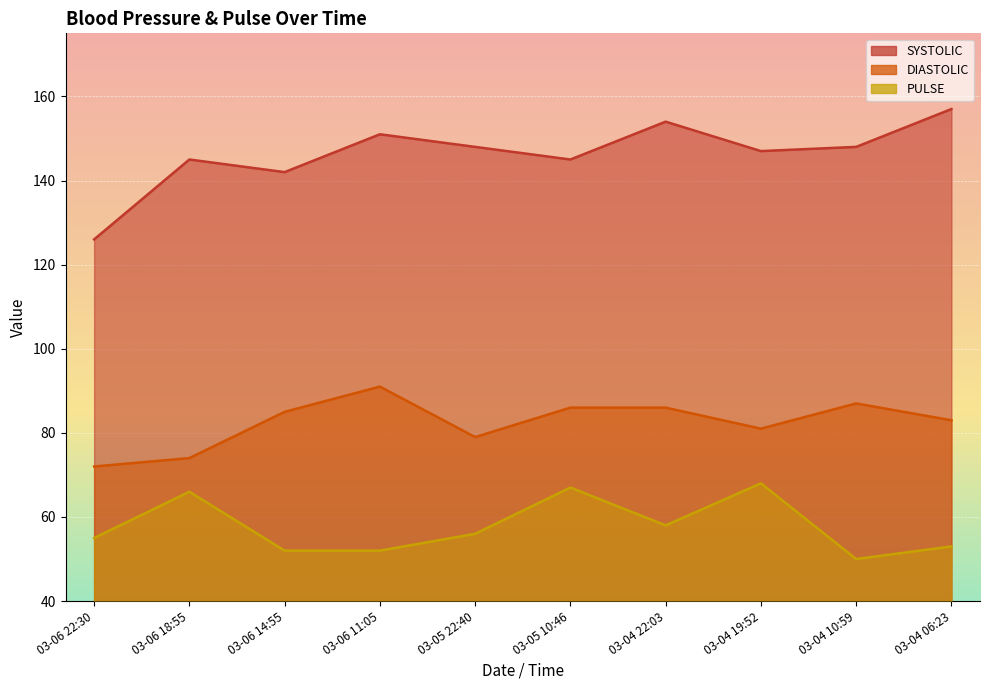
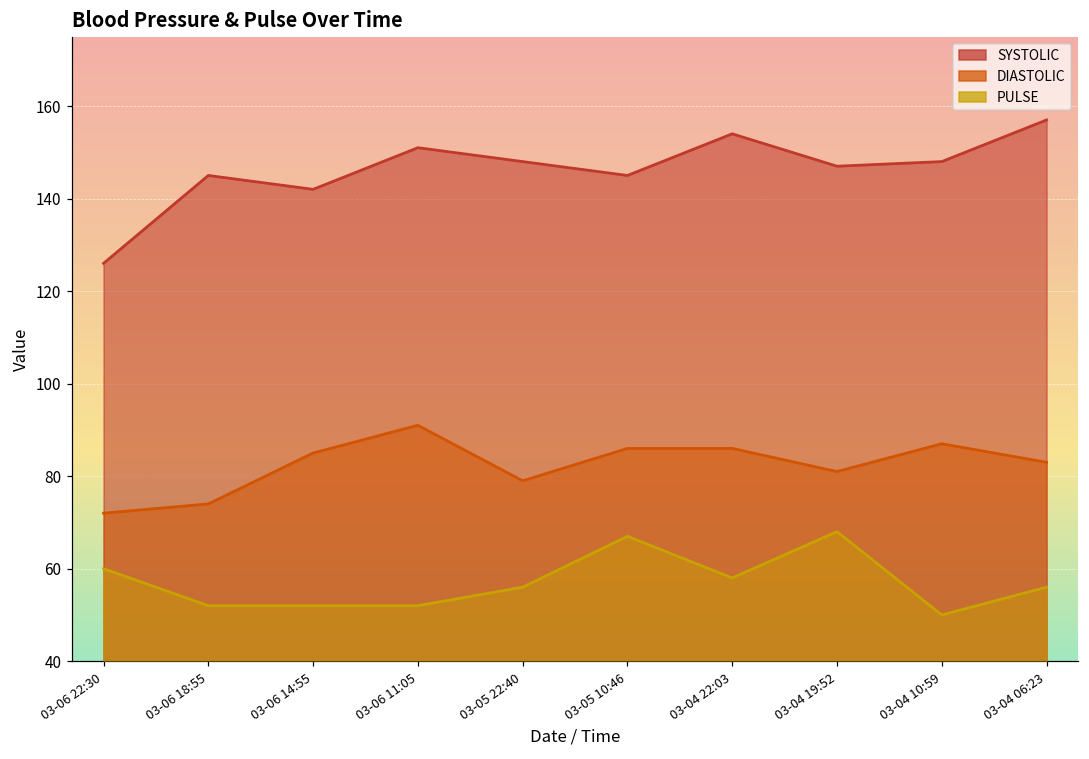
PULSE, 03-06 22:30: 55 -> 60
PULSE, 03-06 18:55: 66 -> 52
PULSE, 03-04 06:23: 53 -> 56
